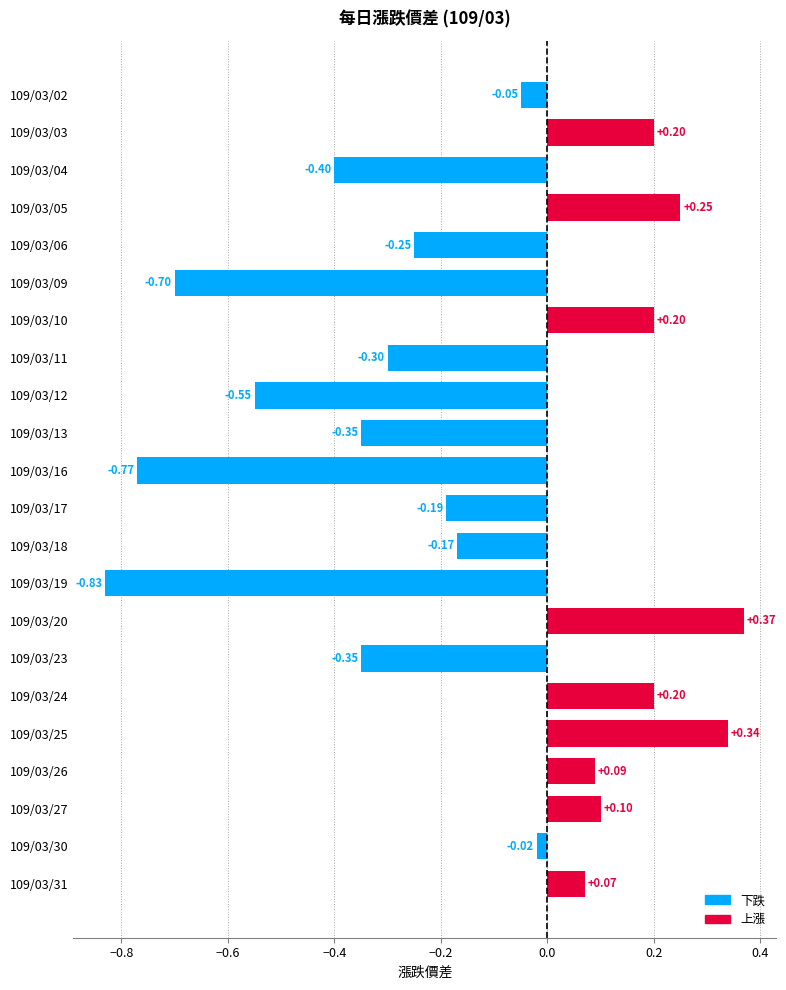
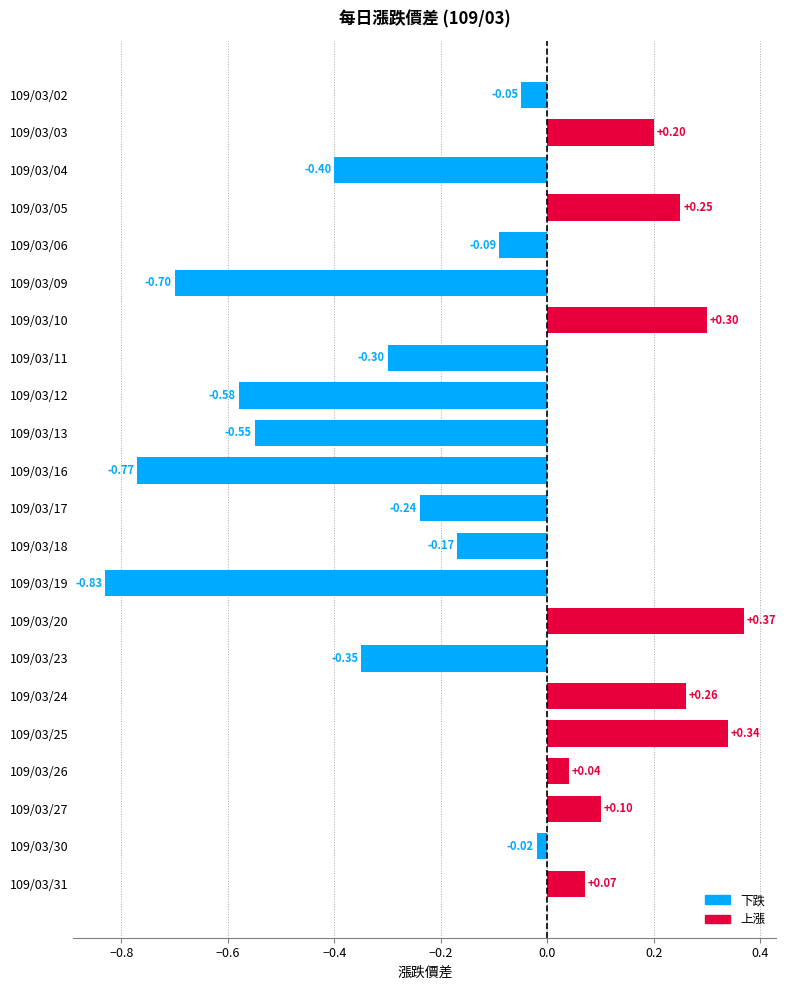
109/03/06: -0.25 -> -0.09
109/03/10: +0.20 -> +0.30
109/03/12: -0.55 -> -0.58
109/03/13: -0.35 -> -0.55
109/03/17: -0.19 -> -0.24
109/03/24: +0.20 -> +0.26
109/03/26: +0.09 -> +0.04
